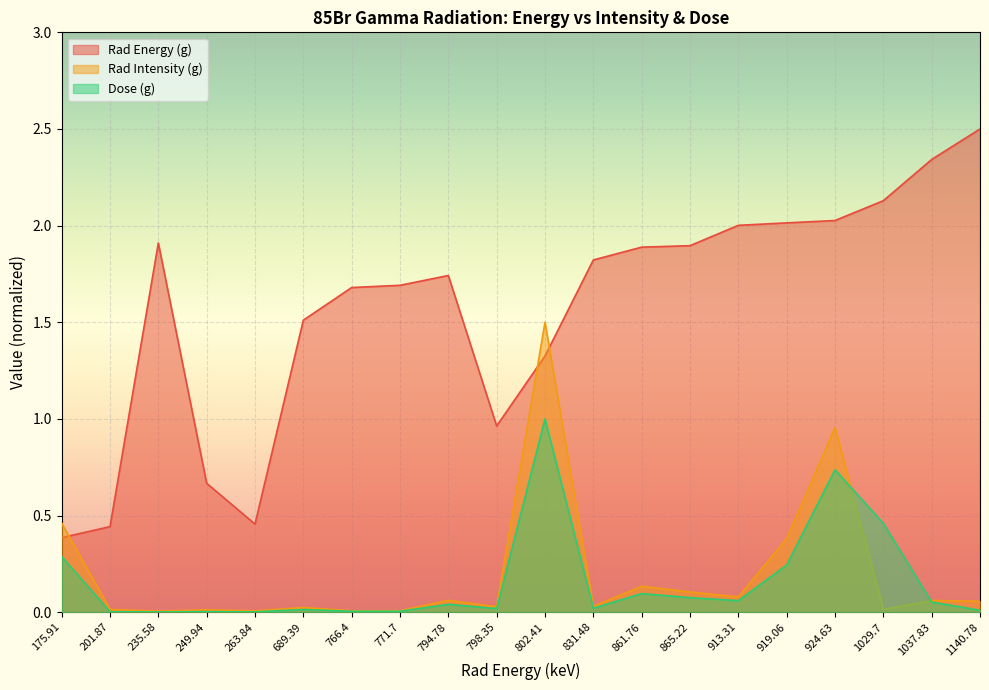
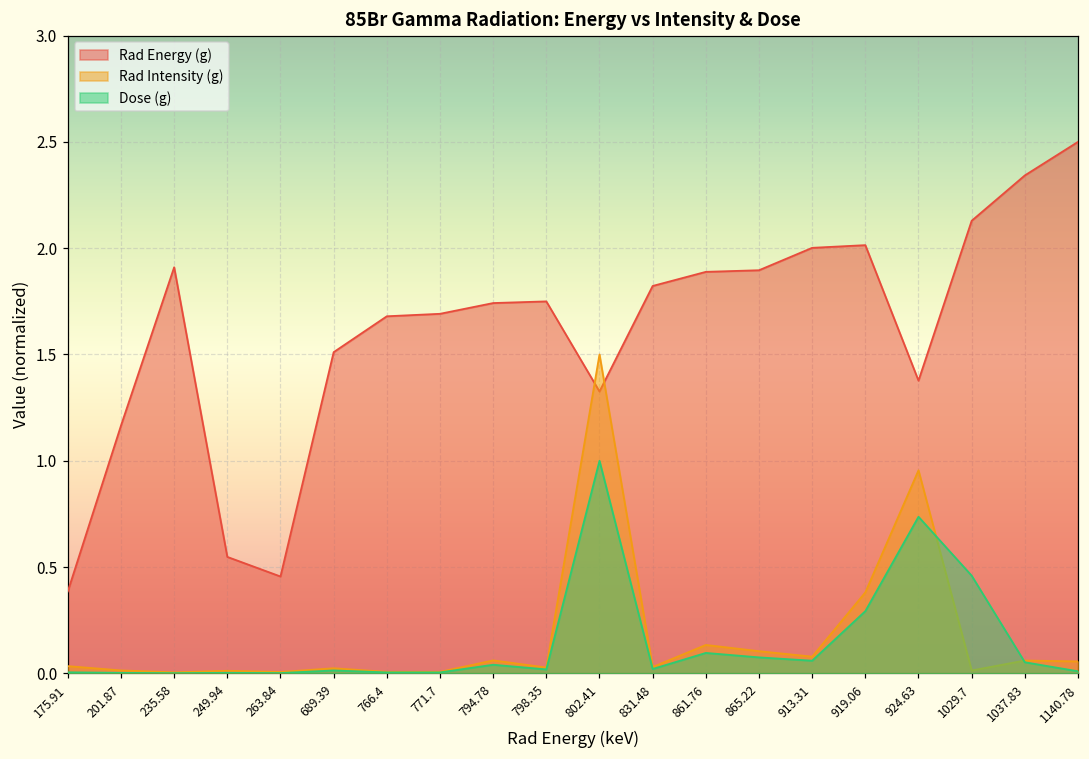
Rad Intensity (g), 175.91: 0.46 -> 0.03
Dose (g), 175.91: 0.29 -> 0.00
Rad Energy (g), 201.87: 0.44 -> 1.17
Rad Energy (g), 249.94: 0.67 -> 0.55
Rad Energy (g), 798.35: 0.96 -> 1.75
Dose (g), 919.06: 0.24 -> 0.29
Rad Energy (g), 924.63: 2.03 -> 1.38
